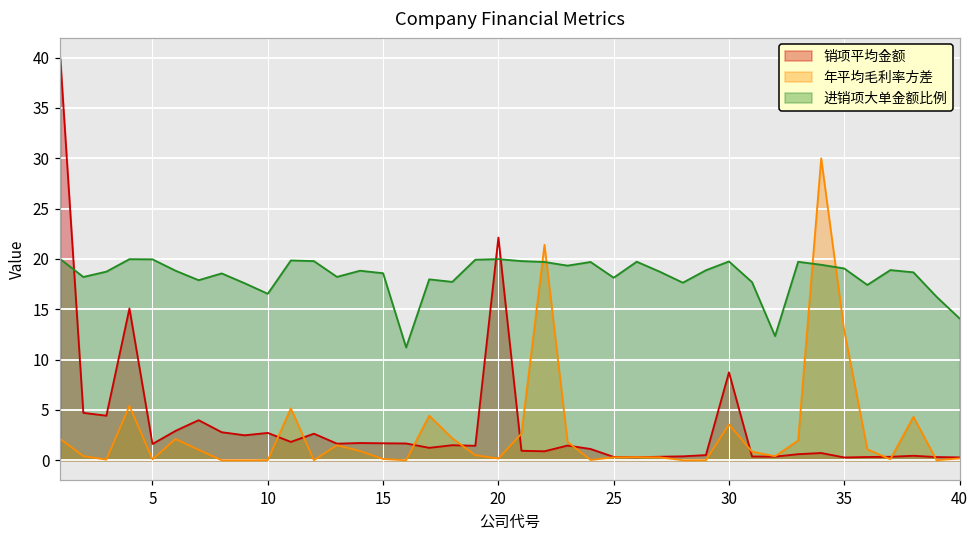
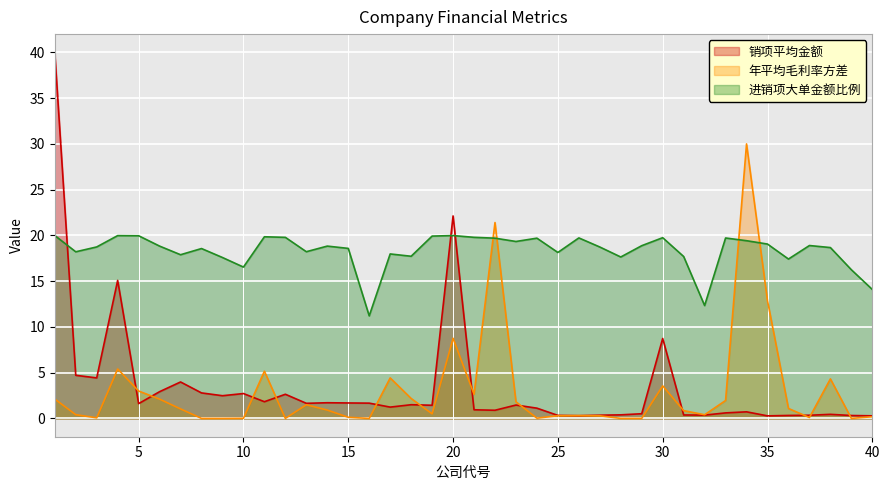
年平均毛利率方差, 5: 0 -> 3
年平均毛利率方差, 20: 0 -> 9
